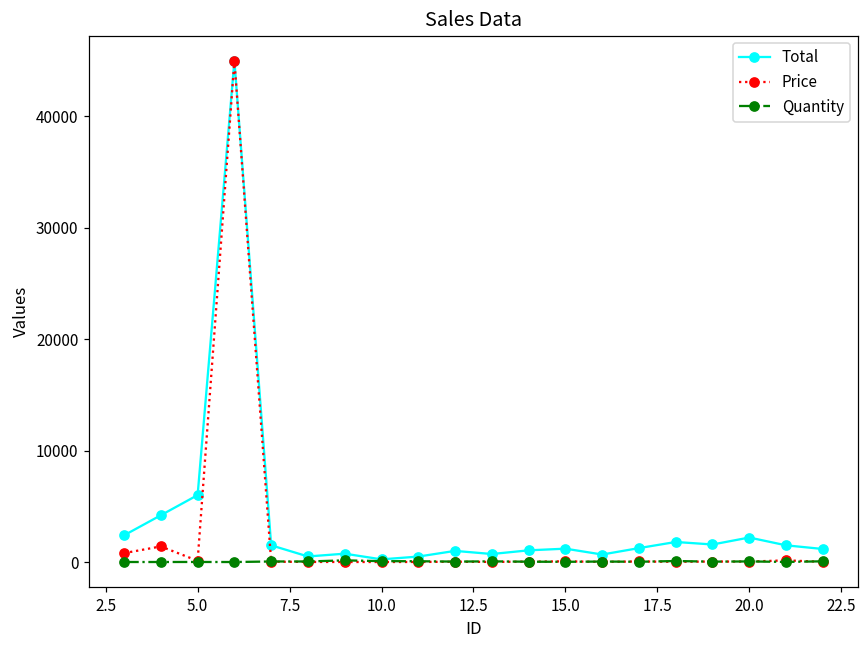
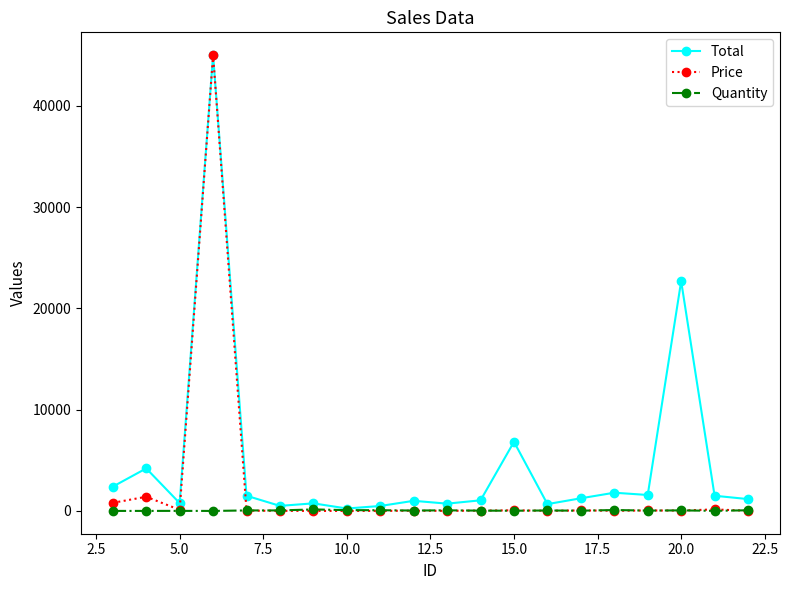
Total, 5.0: 6000 -> 800
Total, 15.0: 1200 -> 6800
Total, 20.0: 2200 -> 22700
